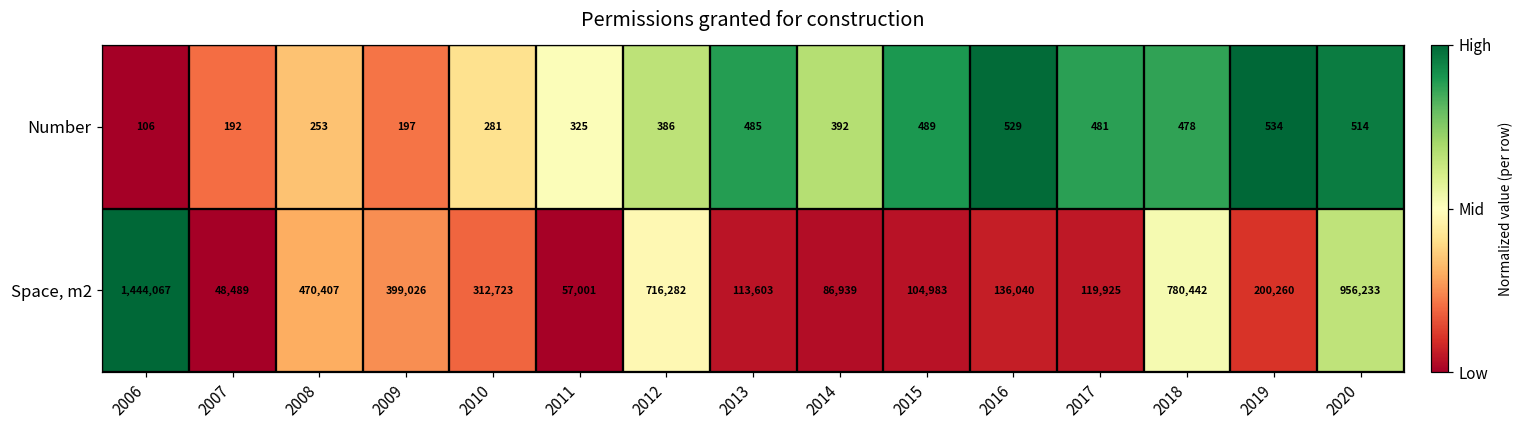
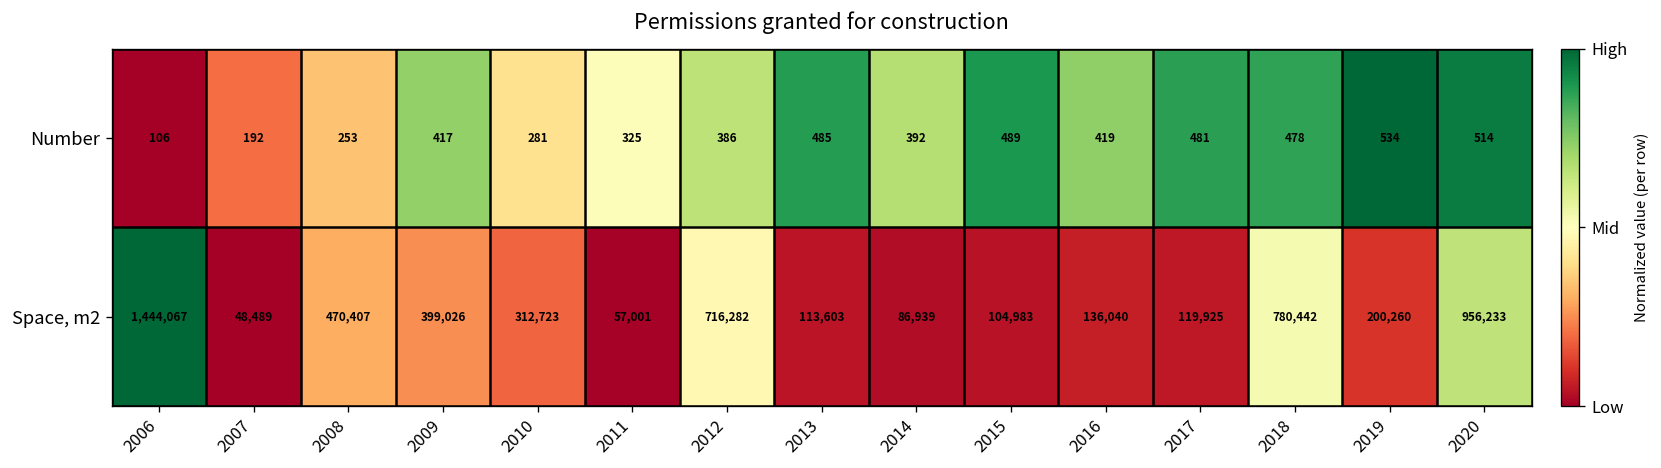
Number, 2009: 197 -> 417
Number, 2016: 529 -> 419
